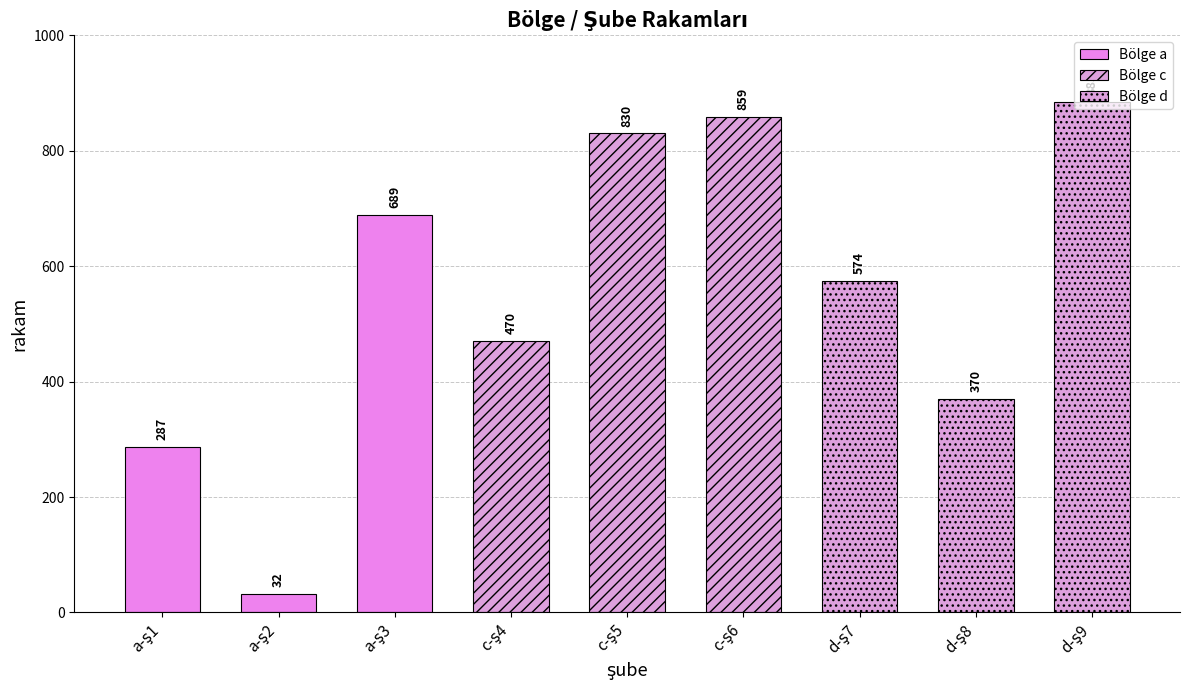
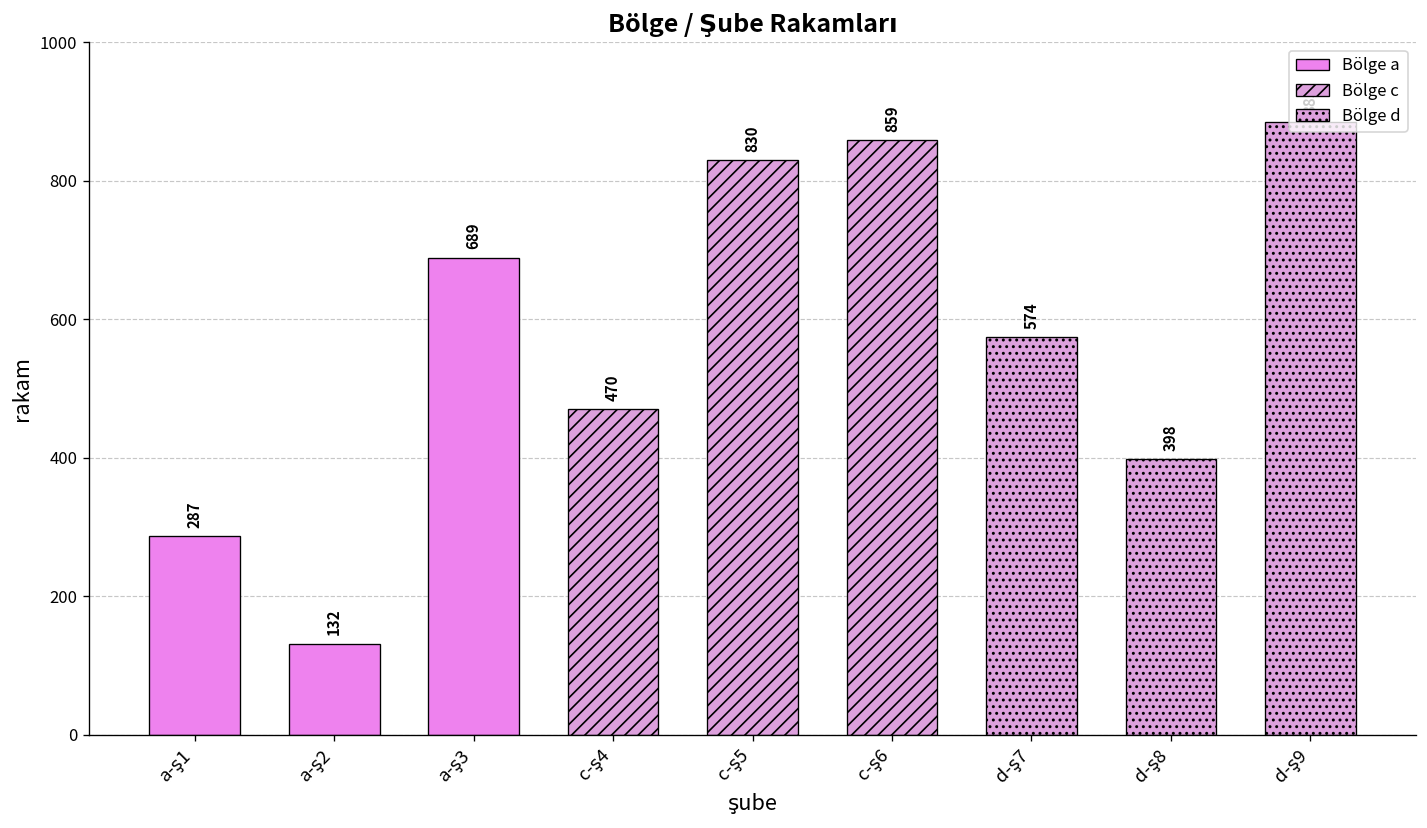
a-ş2: 32 -> 132
d-ş8: 370 -> 398
